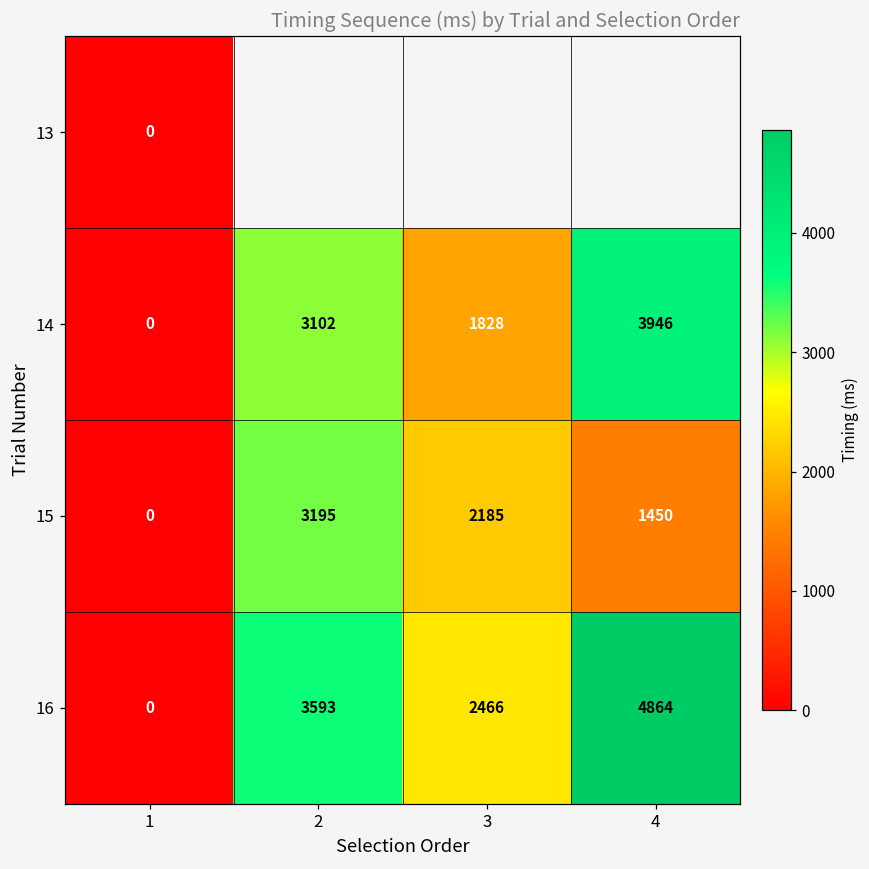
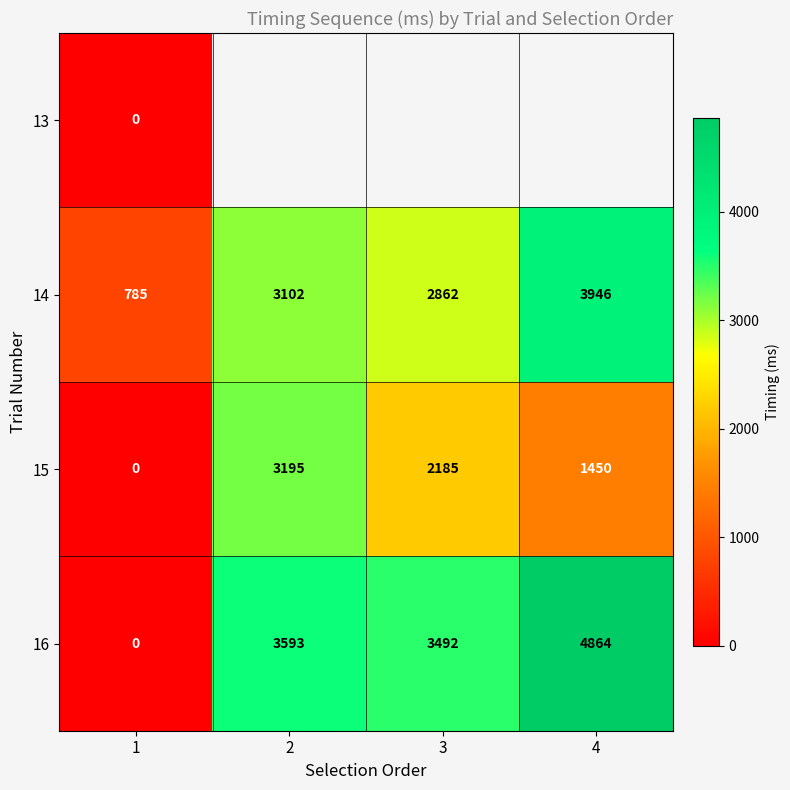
14, 1: 0 -> 785
14, 3: 1828 -> 2862
16, 3: 2466 -> 3492
